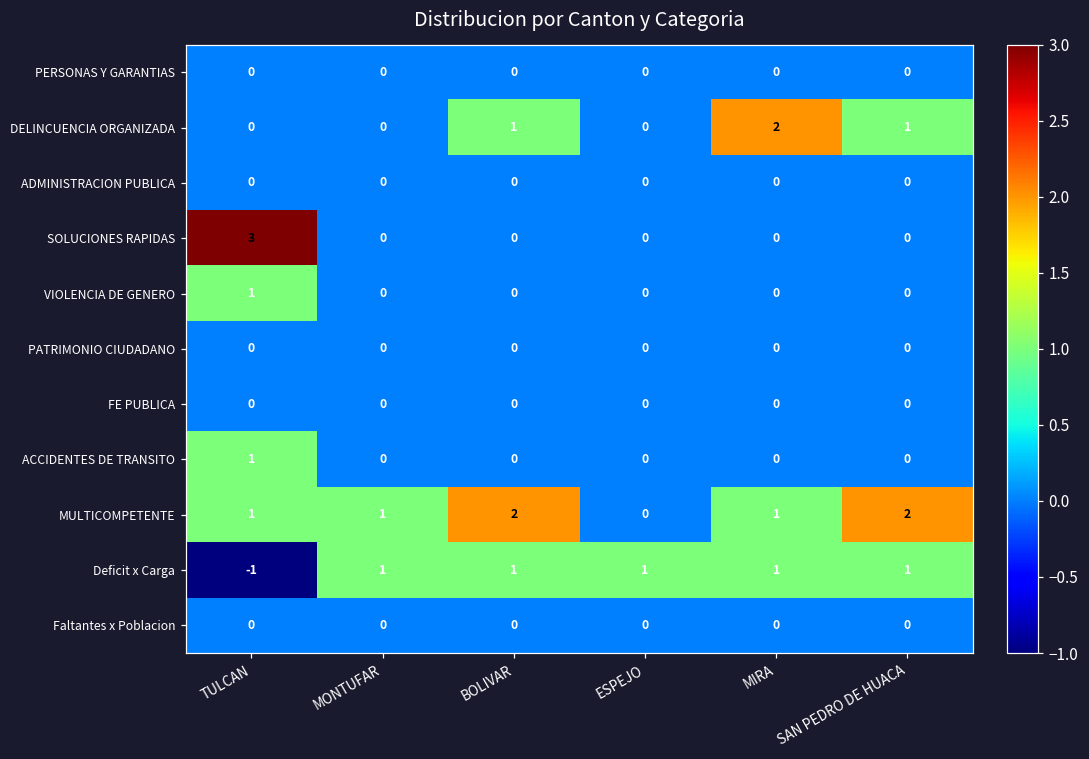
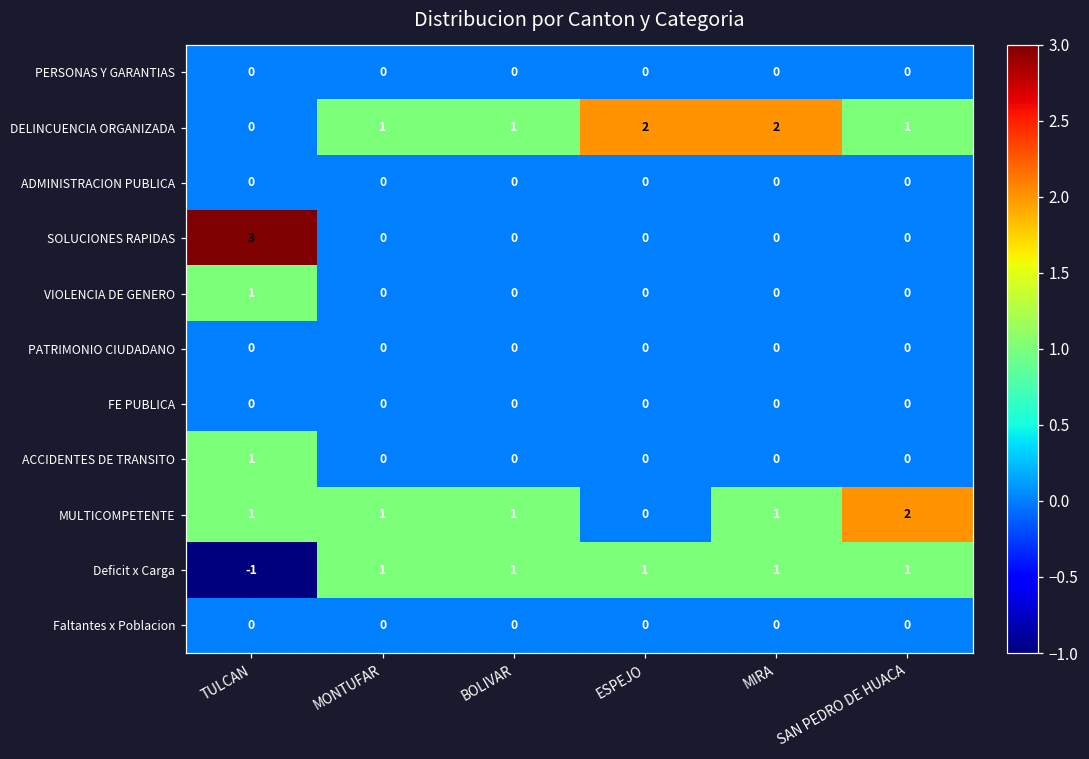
DELINCUENCIA ORGANIZADA, MONTUFAR: 0 -> 1
DELINCUENCIA ORGANIZADA, ESPEJO: 0 -> 2
MULTICOMPETENTE, BOLIVAR: 2 -> 1
